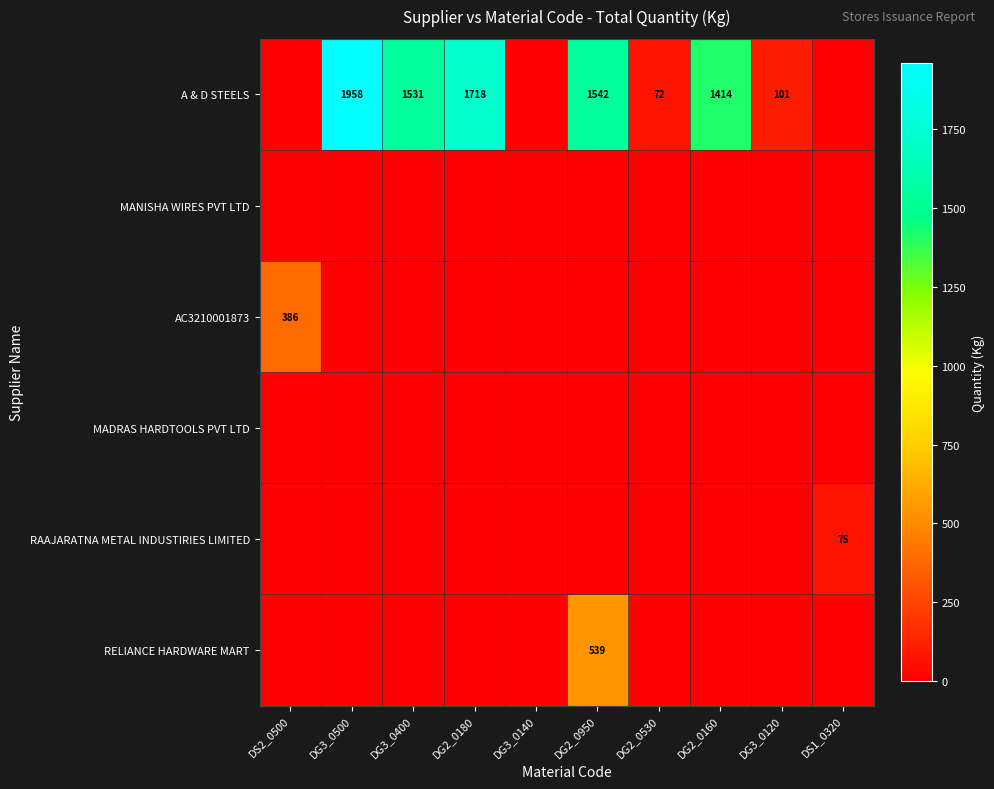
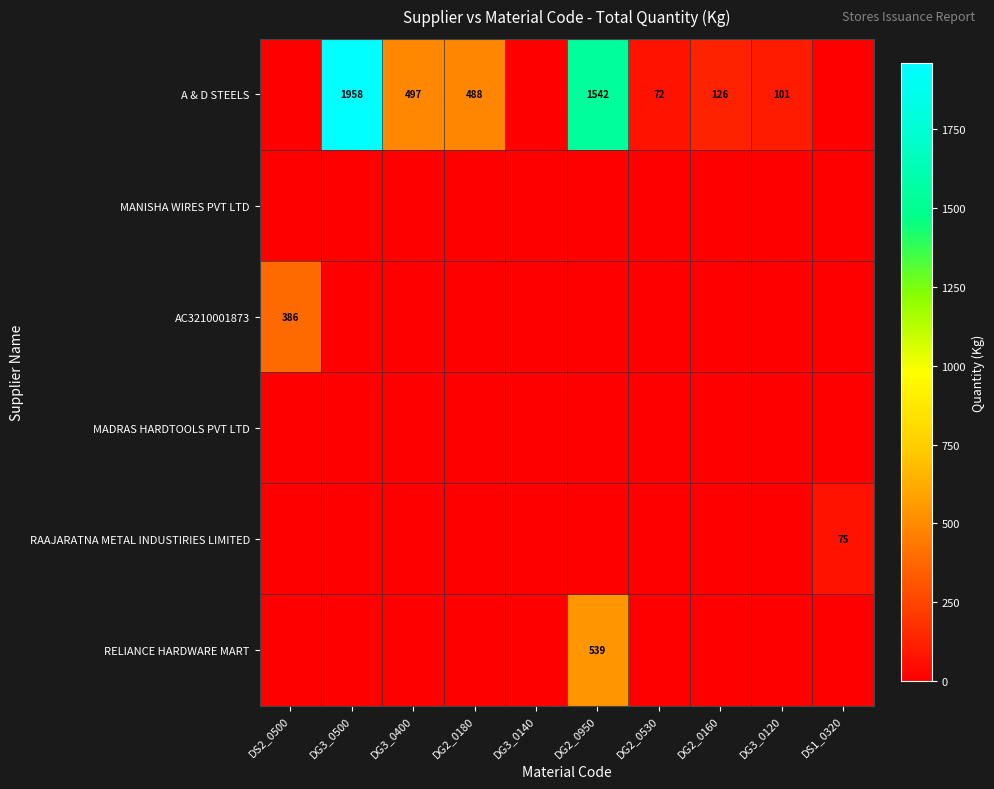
A & D STEELS, DG3_0400: 1531 -> 497
A & D STEELS, DG2_0180: 1718 -> 488
A & D STEELS, DG2_0160: 1414 -> 126
